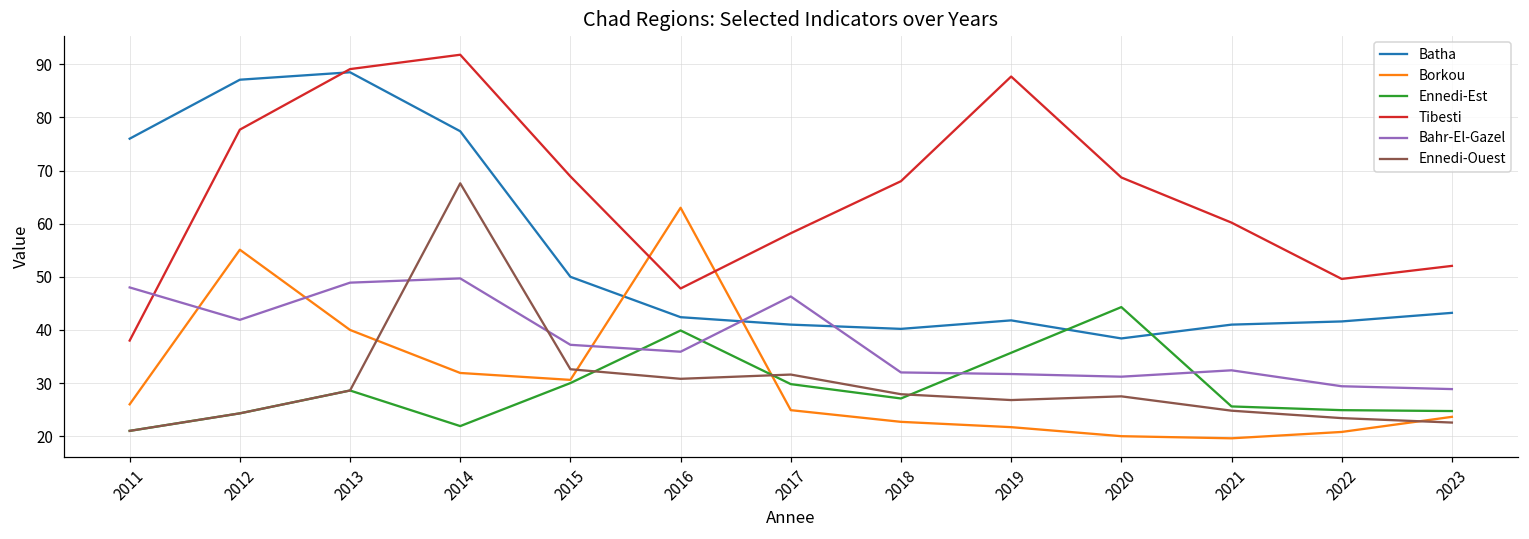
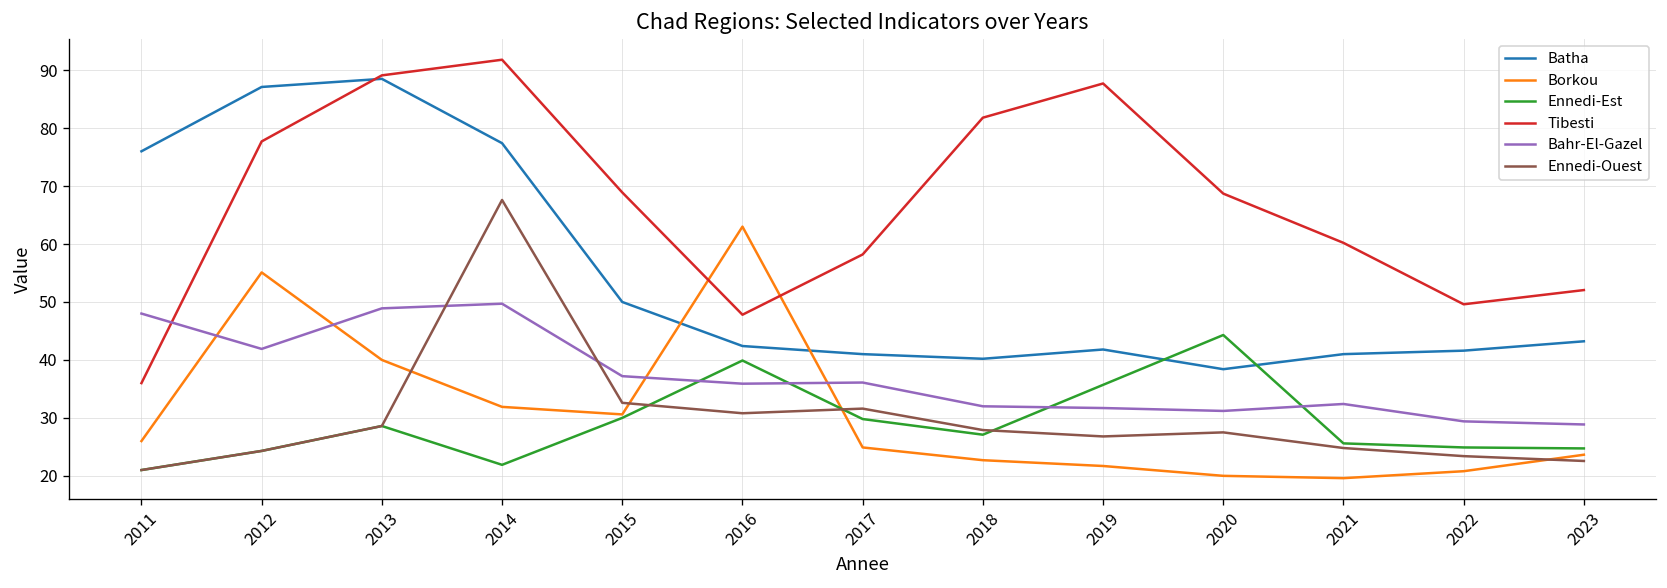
Tibesti, 2011: 38 -> 36
Bahr-El-Gazel, 2017: 46 -> 36
Tibesti, 2018: 68 -> 82
